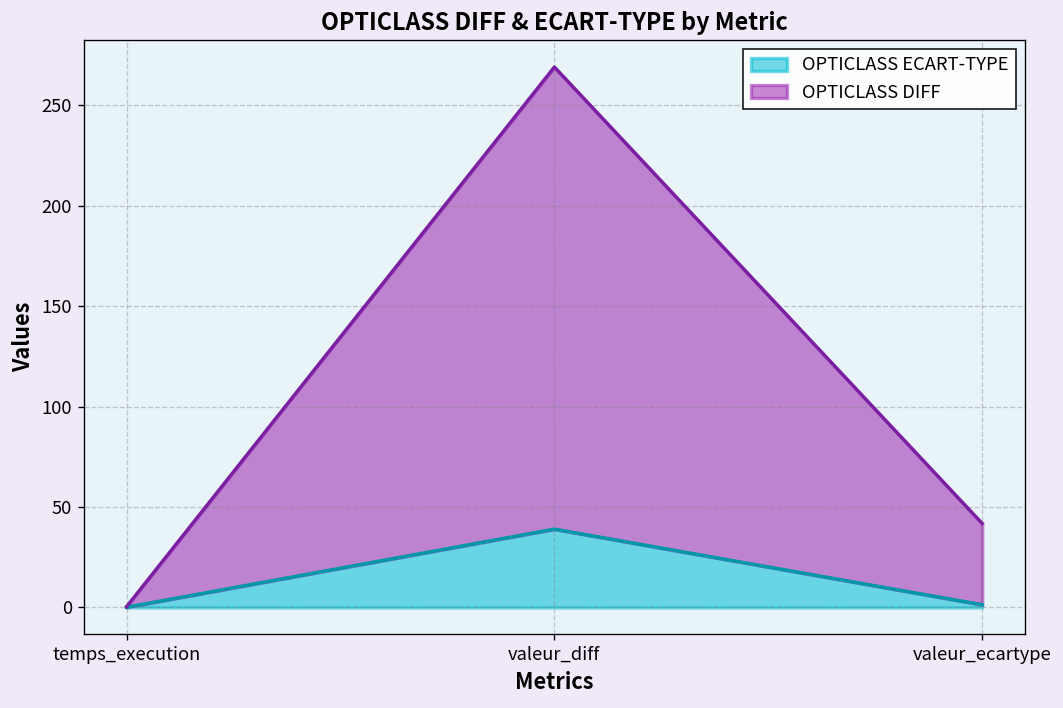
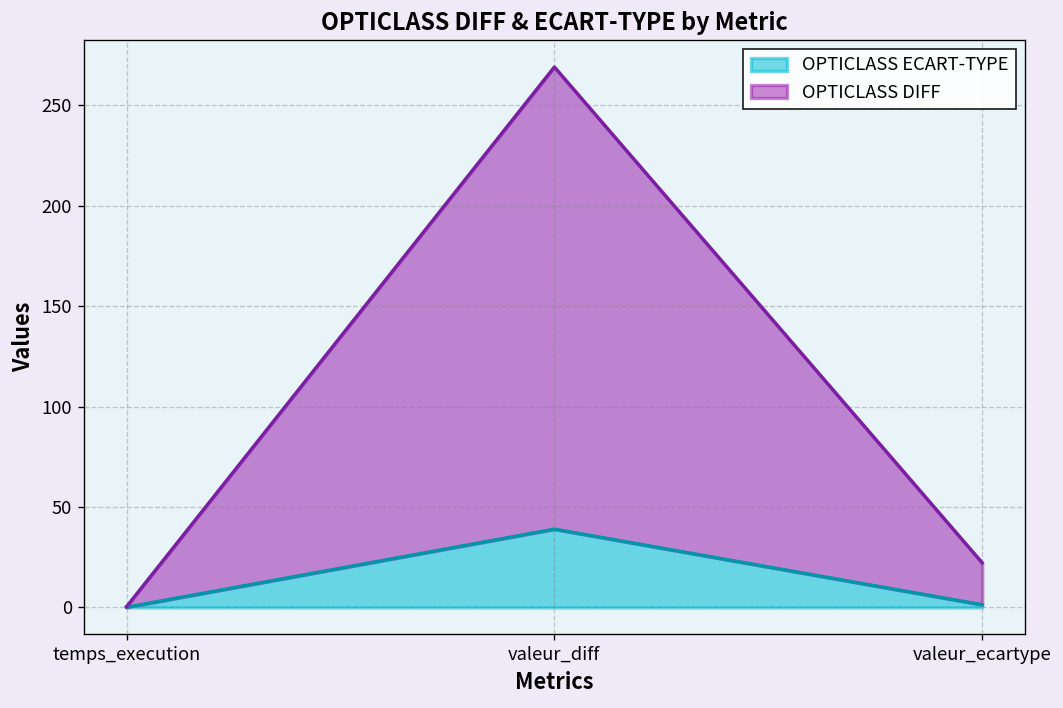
OPTICLASS DIFF, valeur_ecartype: 40 -> 21
